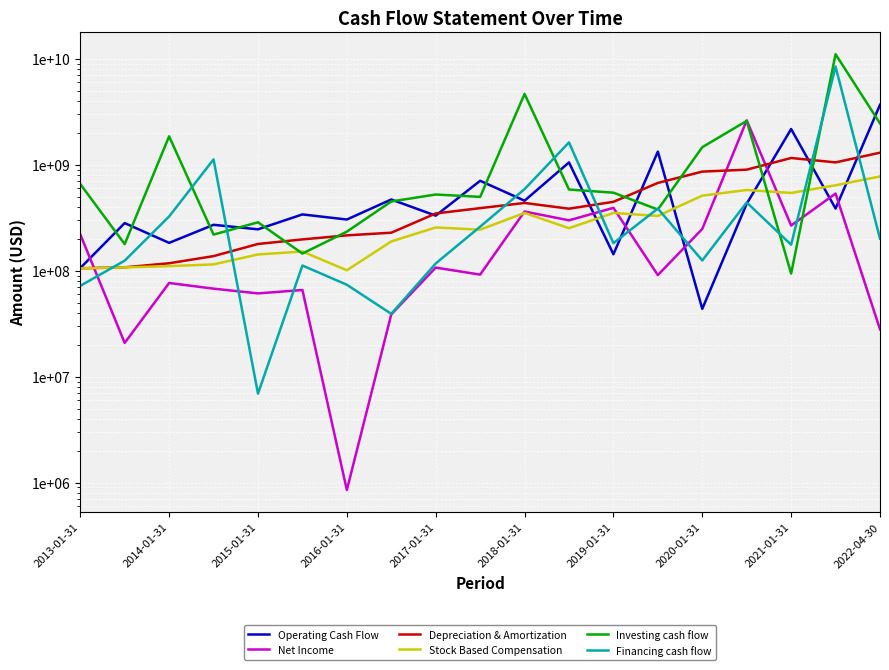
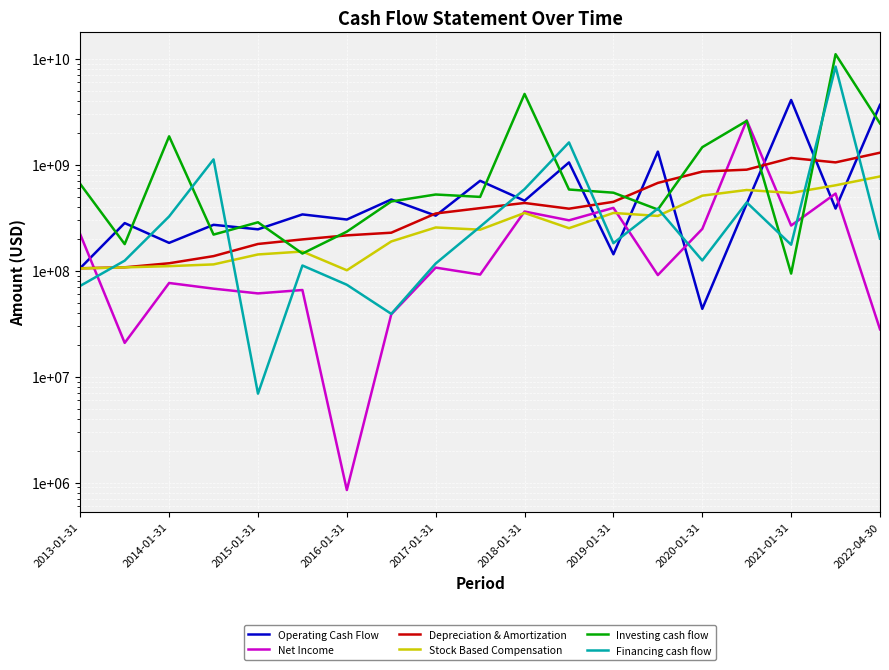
Operating Cash Flow, 2021-01-31: 2200000000 -> 4100000000
